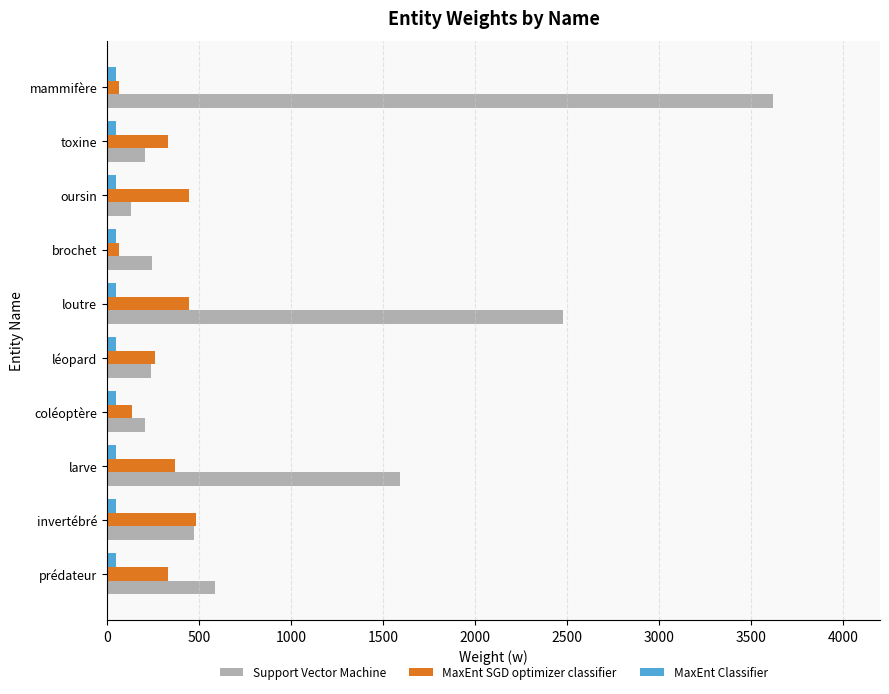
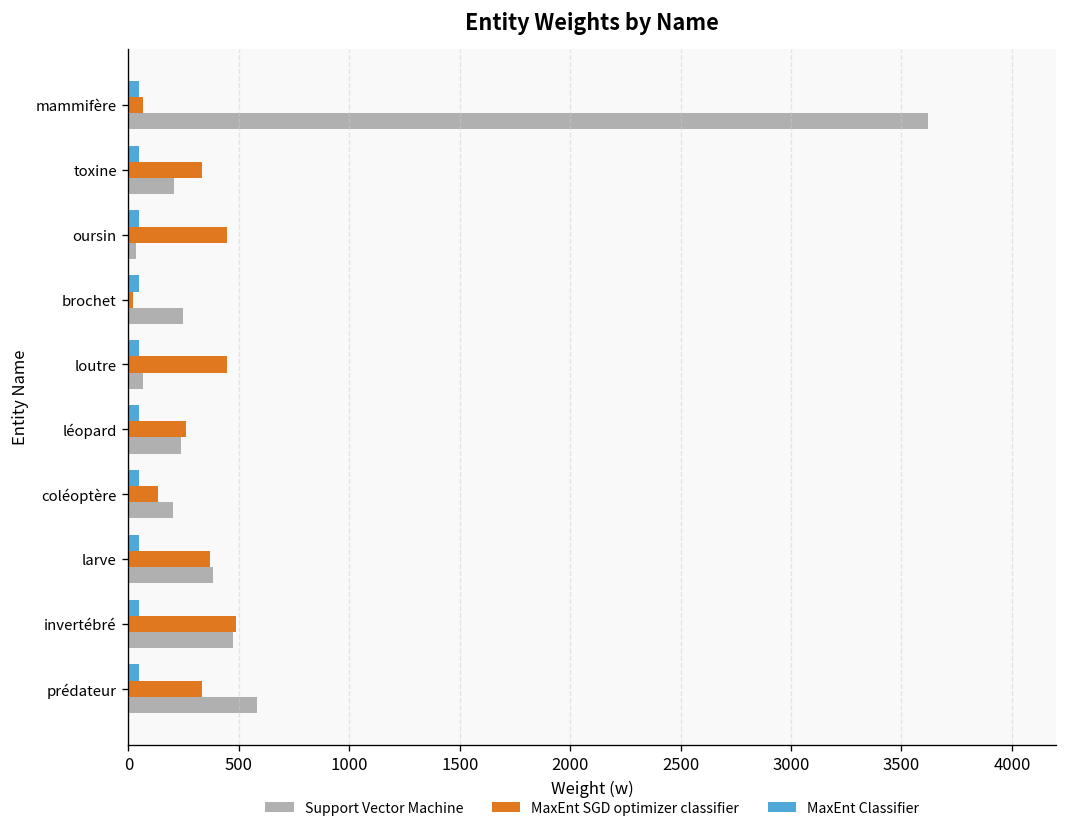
Support Vector Machine, oursin: 130 -> 40
MaxEnt SGD optimizer classifier, brochet: 70 -> 20
Support Vector Machine, loutre: 2480 -> 70
Support Vector Machine, larve: 1590 -> 380
